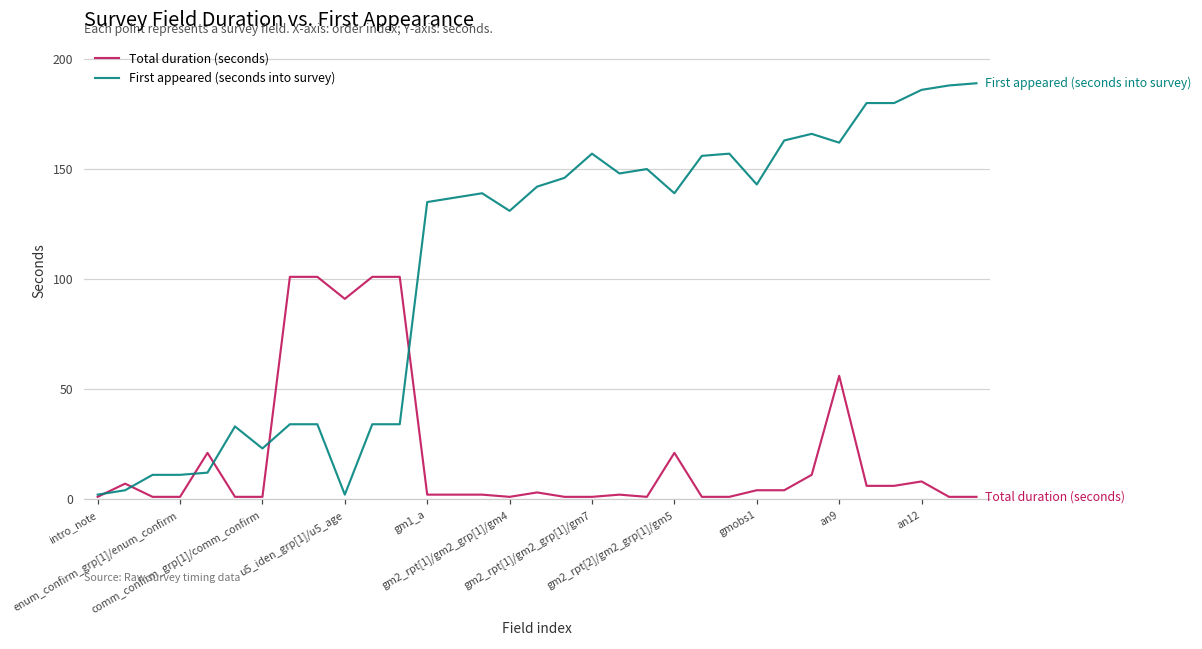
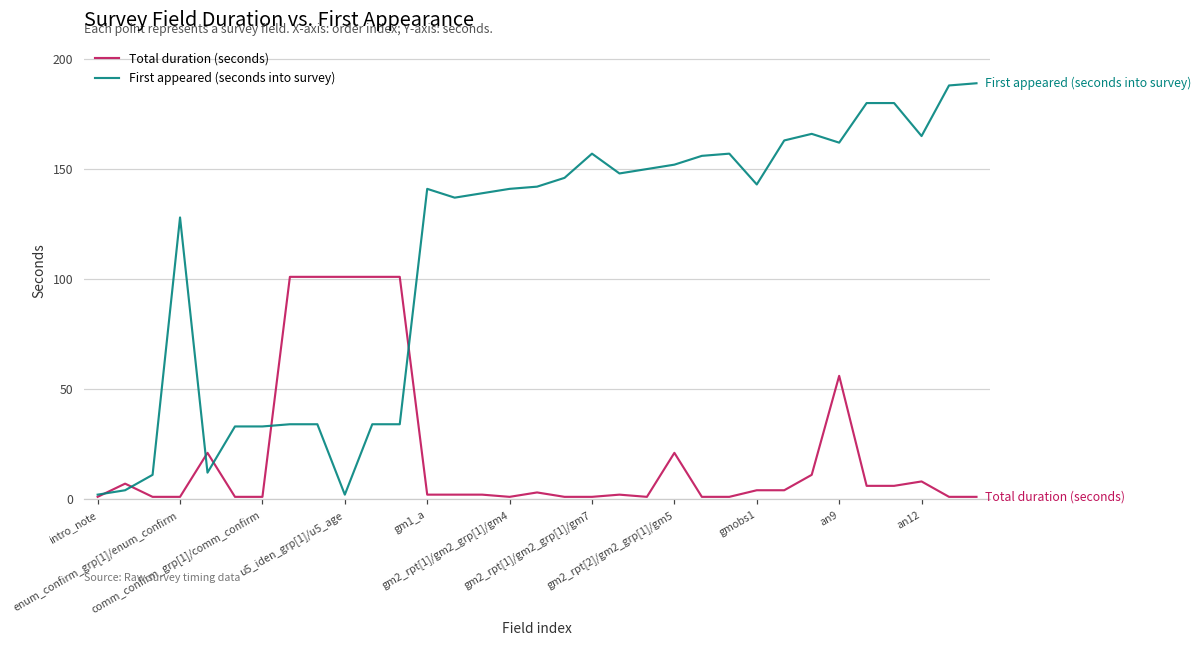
First appeared (seconds into survey), enum_confirm_grp[1]/enum_confirm: 11 -> 128
First appeared (seconds into survey), comm_confirm_grp[1]/comm_confirm: 23 -> 33
Total duration (seconds), u5_iden_grp[1]/u5_age: 91 -> 101
First appeared (seconds into survey), gm1_a: 135 -> 141
First appeared (seconds into survey), gm2_rpt[1]/gm2_grp[1]/gm4: 131 -> 141
First appeared (seconds into survey), gm2_rpt[2]/gm2_grp[1]/gm5: 139 -> 152
First appeared (seconds into survey), an12: 186 -> 165
